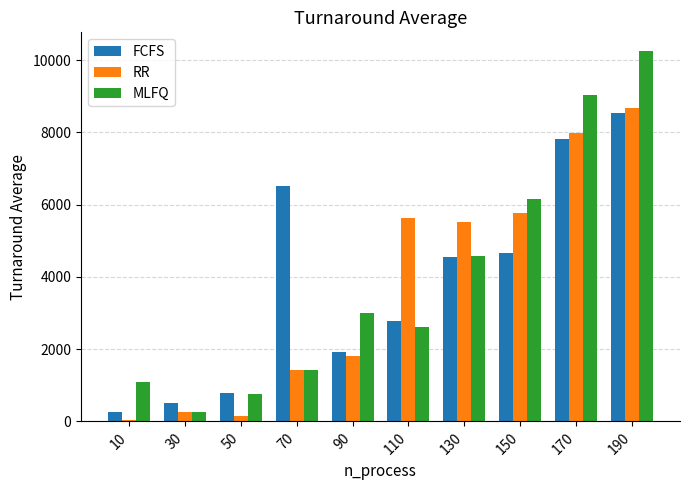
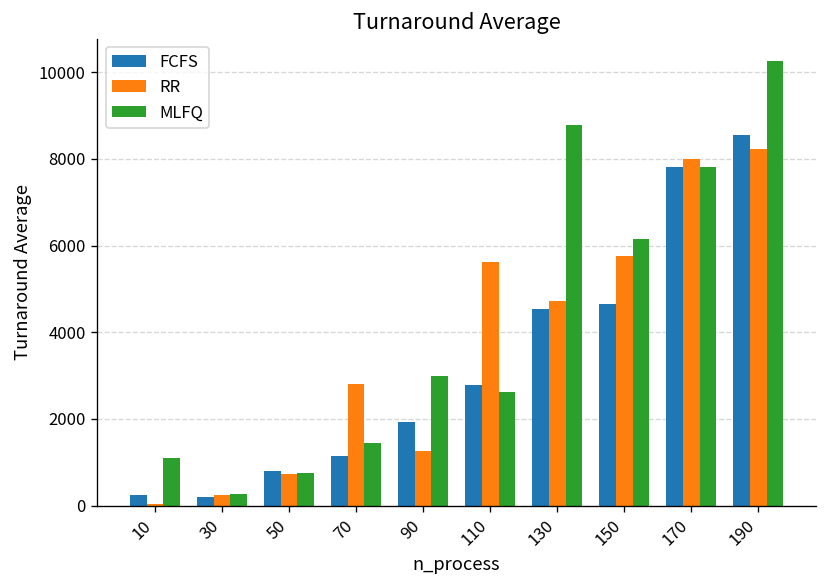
FCFS, 30: 500 -> 200
RR, 50: 100 -> 700
FCFS, 70: 6500 -> 1200
RR, 70: 1400 -> 2800
RR, 90: 1800 -> 1300
RR, 130: 5500 -> 4700
MLFQ, 130: 4600 -> 8800
MLFQ, 170: 9000 -> 7800
RR, 190: 8700 -> 8200
